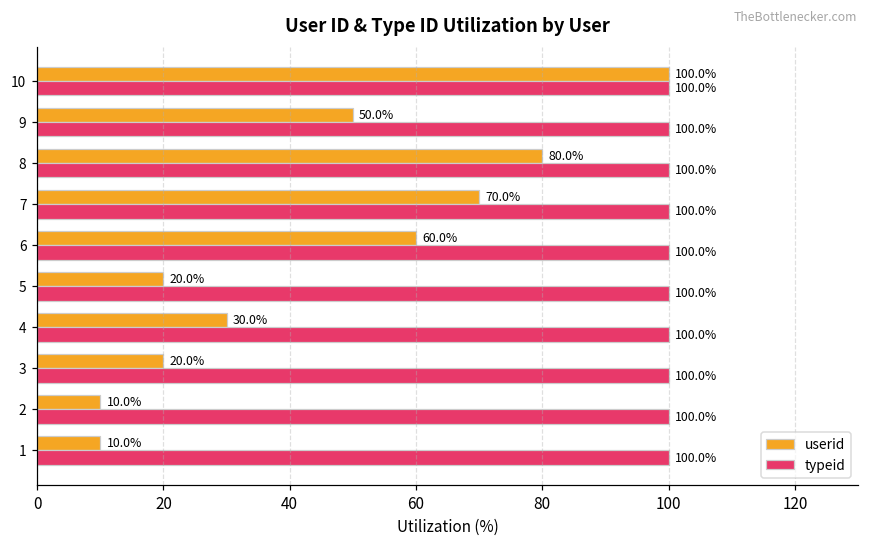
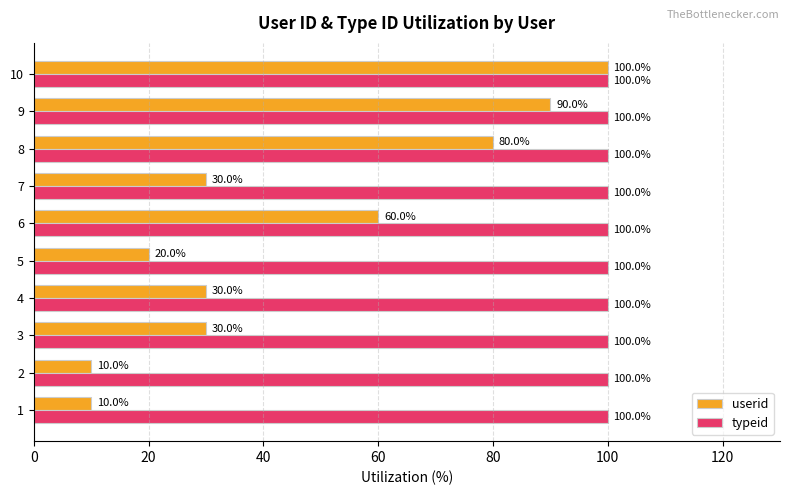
userid, 9: 50.0% -> 90.0%
userid, 7: 70.0% -> 30.0%
userid, 3: 20.0% -> 30.0%
